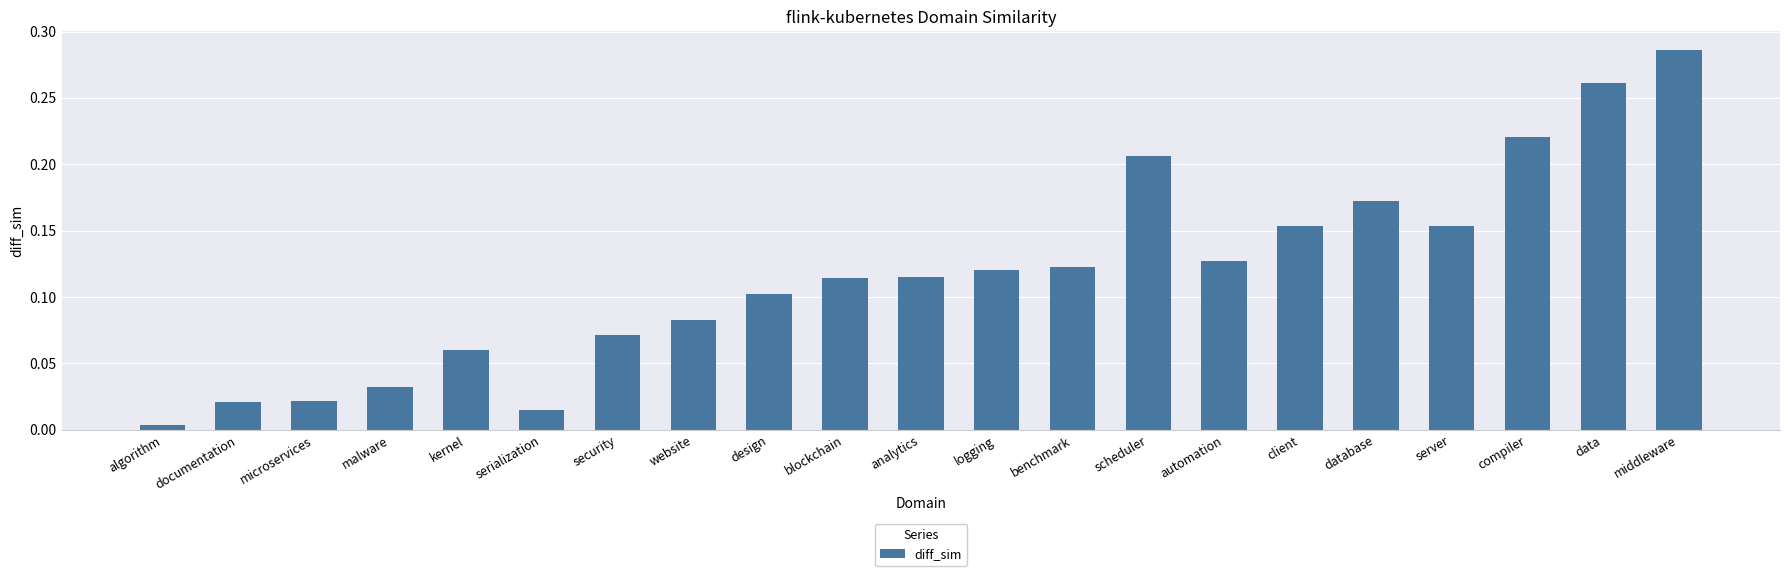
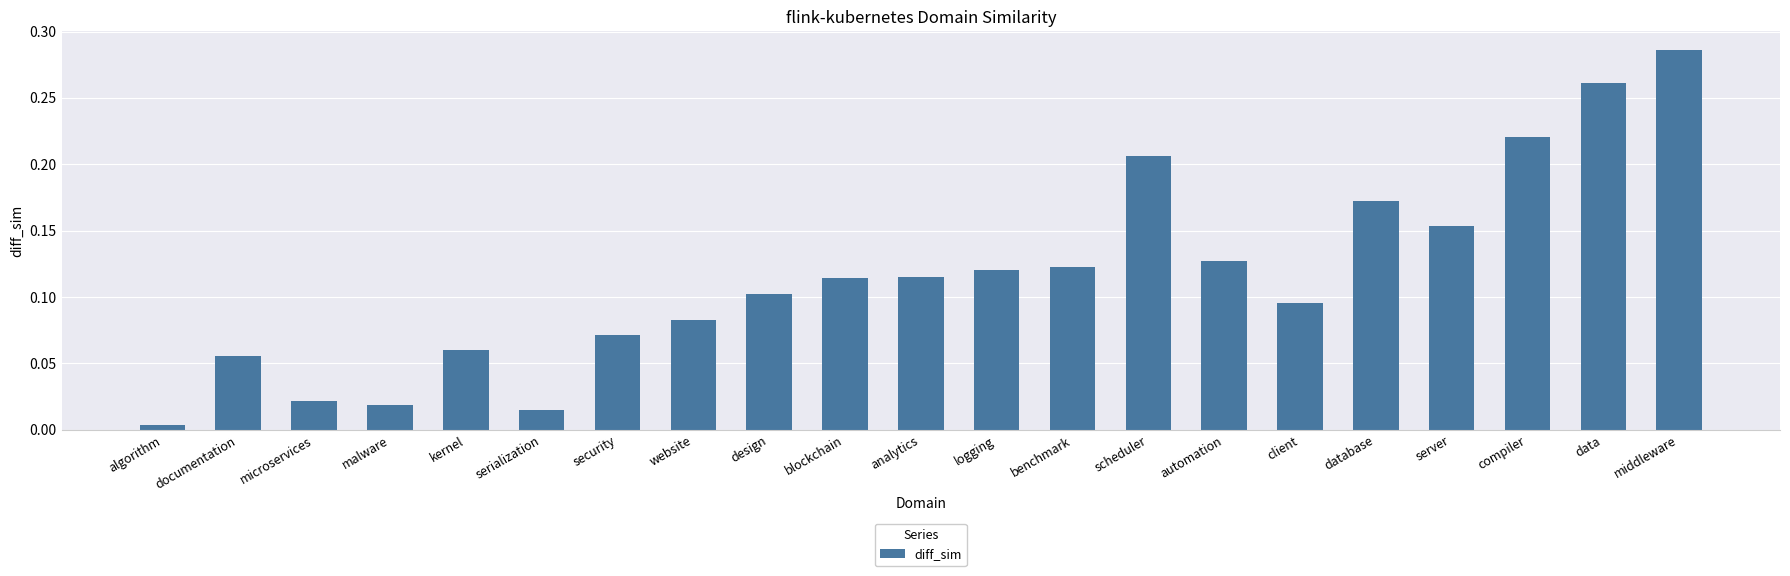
documentation: 0.021 -> 0.055
malware: 0.032 -> 0.018
client: 0.153 -> 0.095
